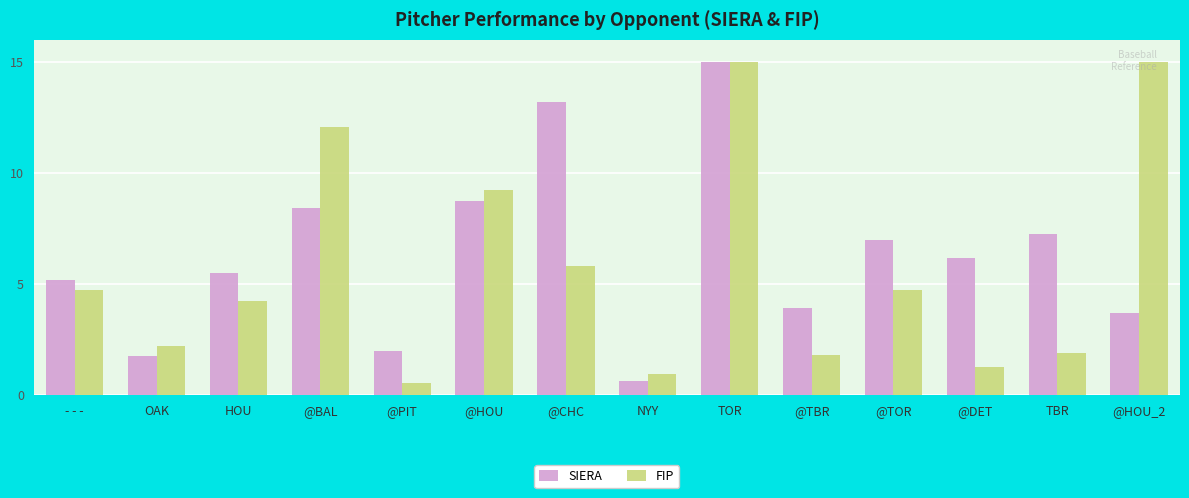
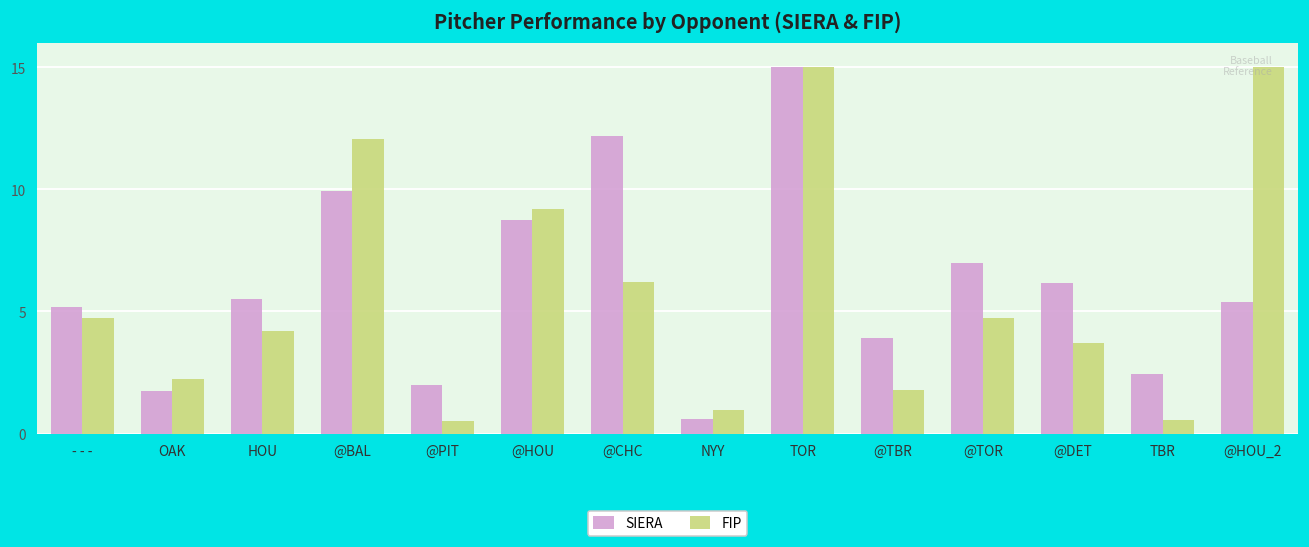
SIERA, @BAL: 8.4 -> 9.9
SIERA, @CHC: 13.2 -> 12.2
FIP, @CHC: 5.8 -> 6.2
FIP, @DET: 1.2 -> 3.7
SIERA, TBR: 7.2 -> 2.5
FIP, TBR: 1.9 -> 0.6
SIERA, @HOU_2: 3.7 -> 5.4
